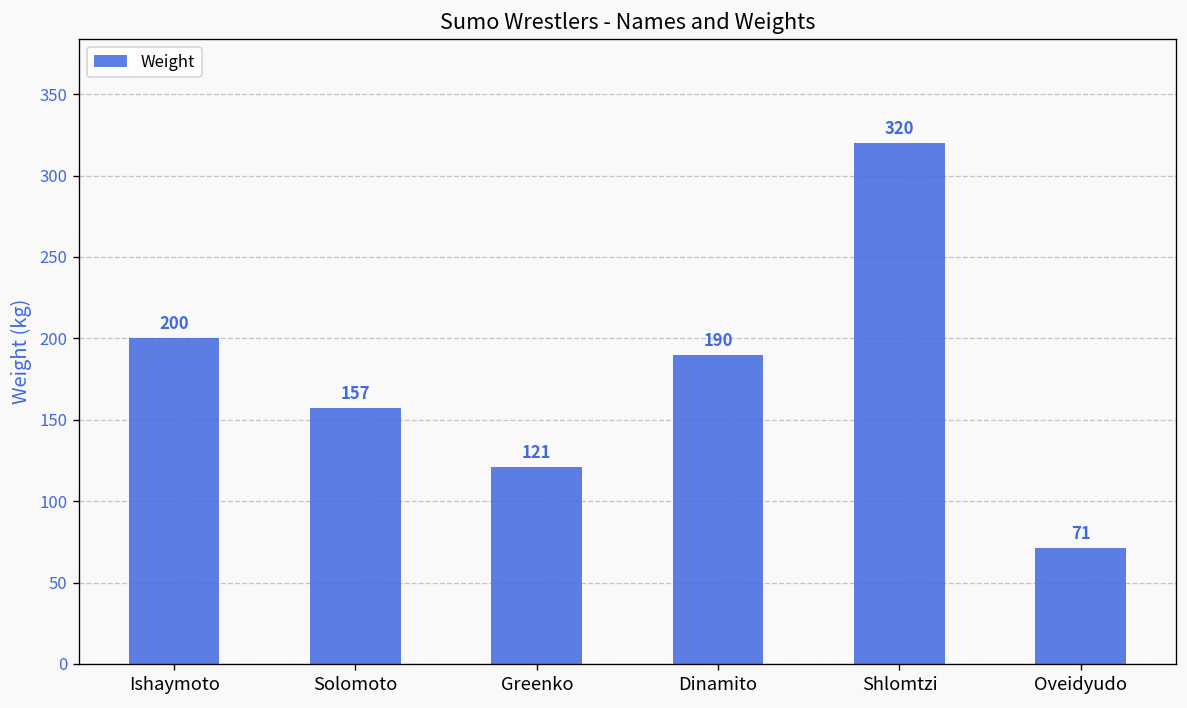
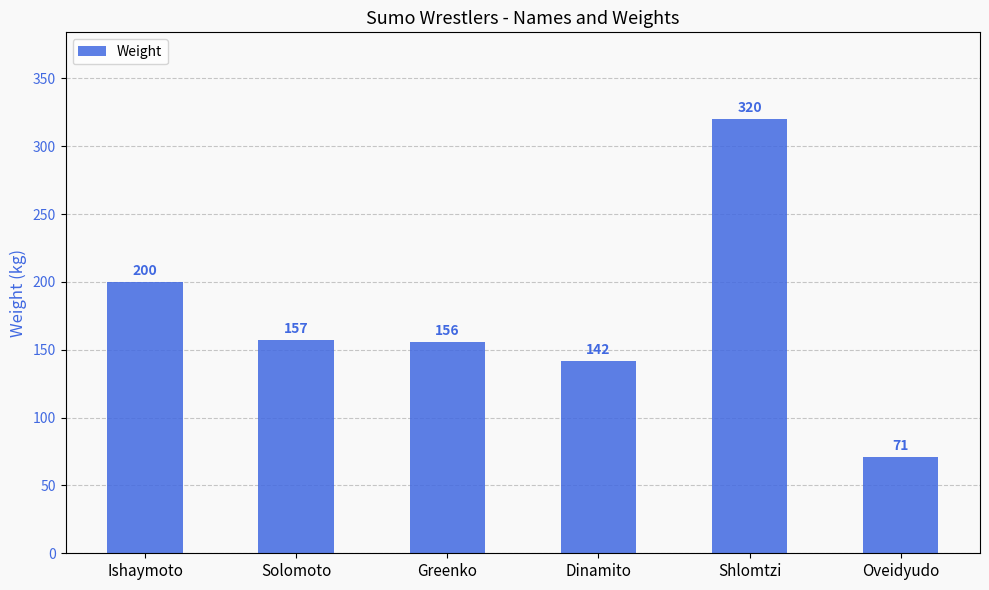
Greenko: 121 -> 156
Dinamito: 190 -> 142
